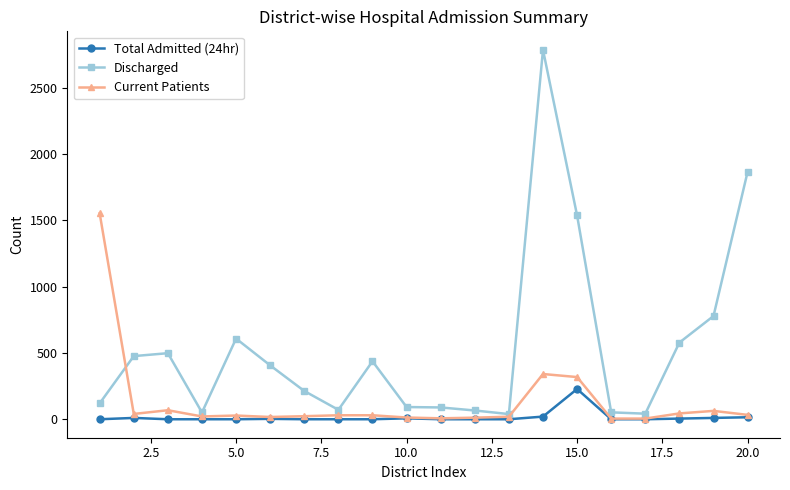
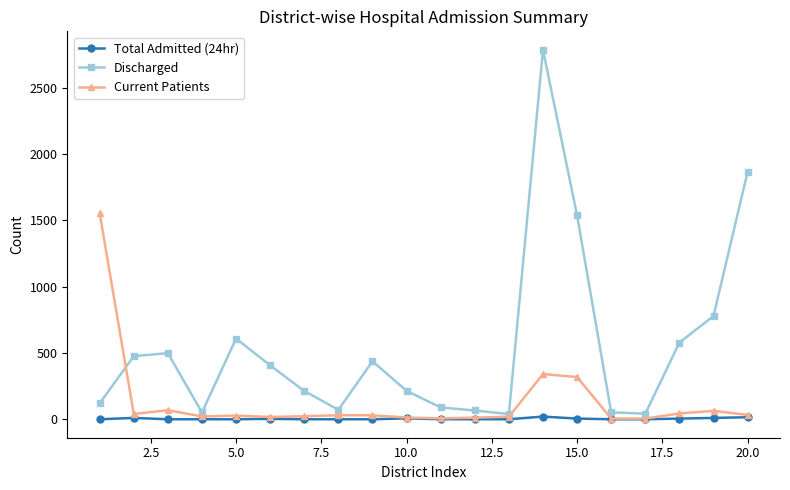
Discharged, 10.0: 90 -> 210
Total Admitted (24hr), 15.0: 230 -> 10
